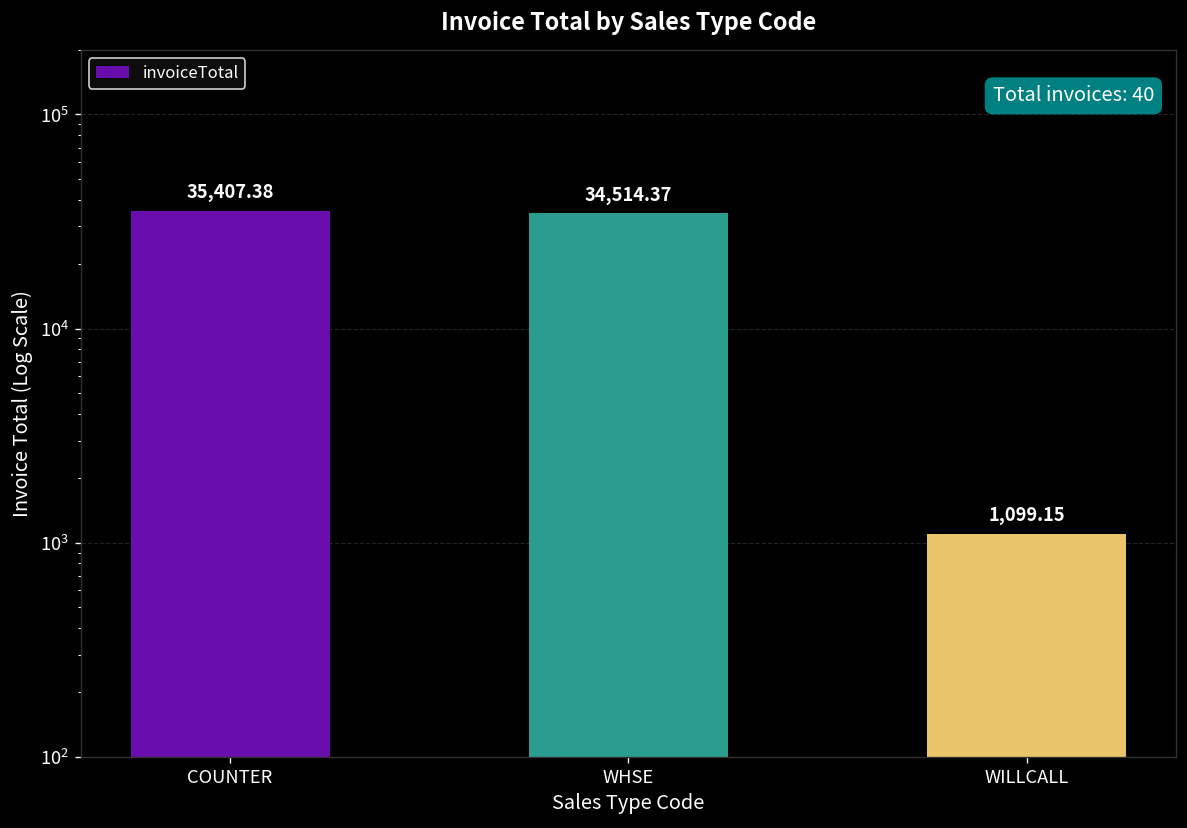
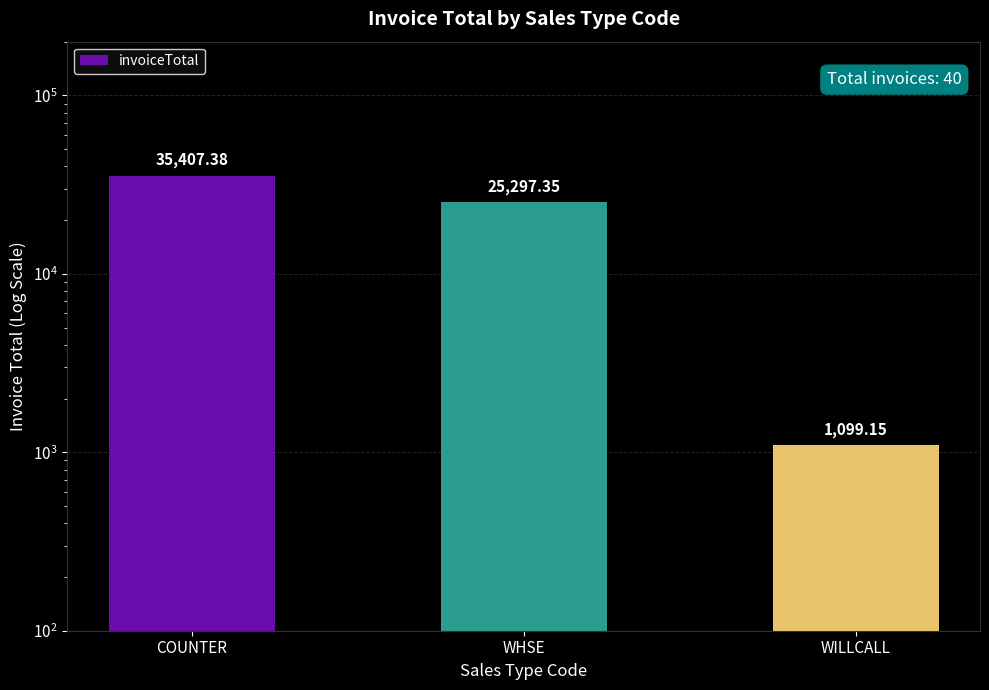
WHSE: 34,514.37 -> 25,297.35
